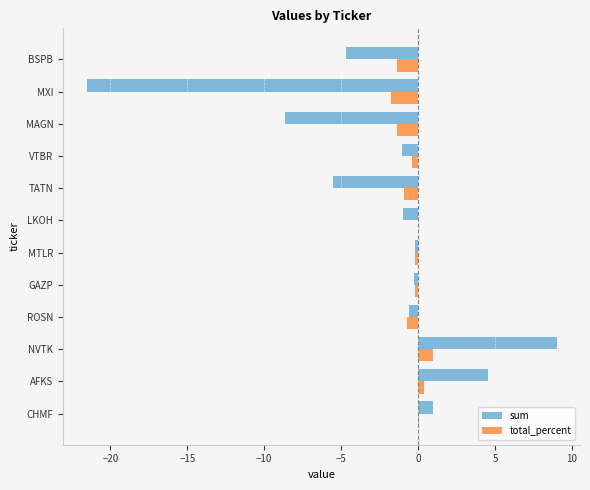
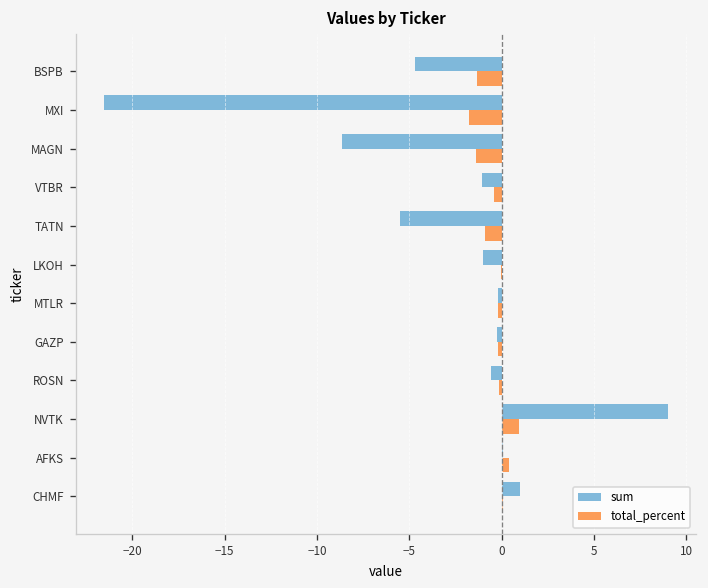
total_percent, ROSN: -0.7 -> -0.1
sum, AFKS: 4.6 -> 0.1
